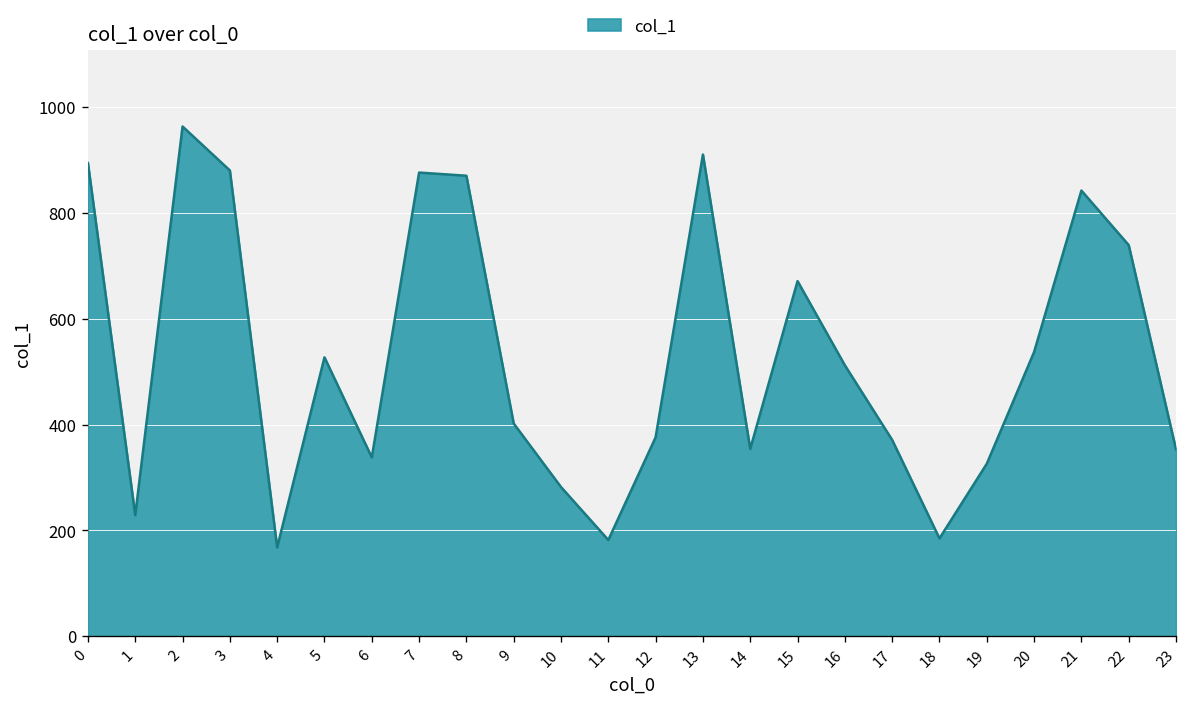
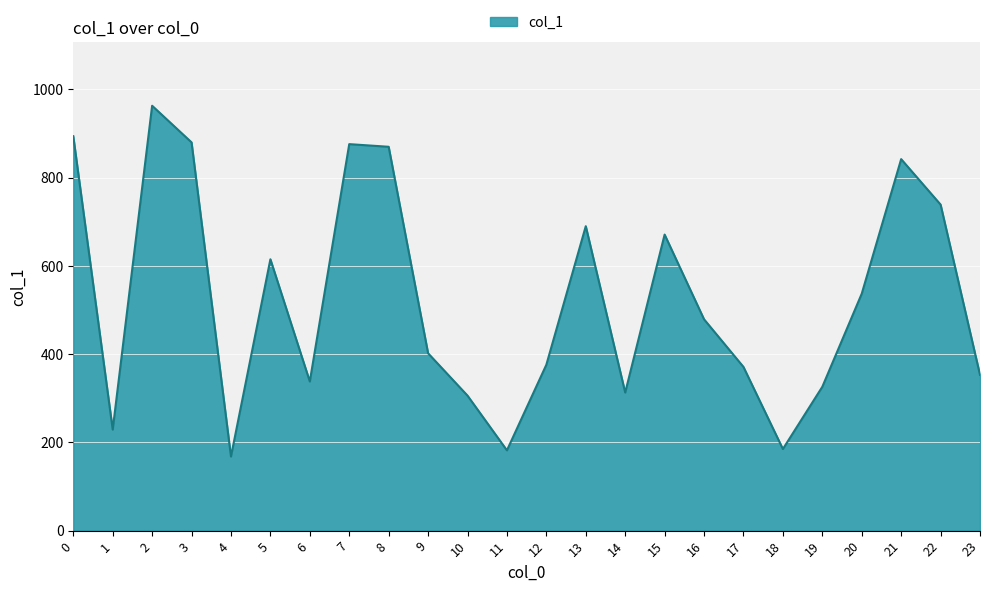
5: 530 -> 620
10: 280 -> 310
13: 910 -> 690
14: 350 -> 310
16: 510 -> 480
